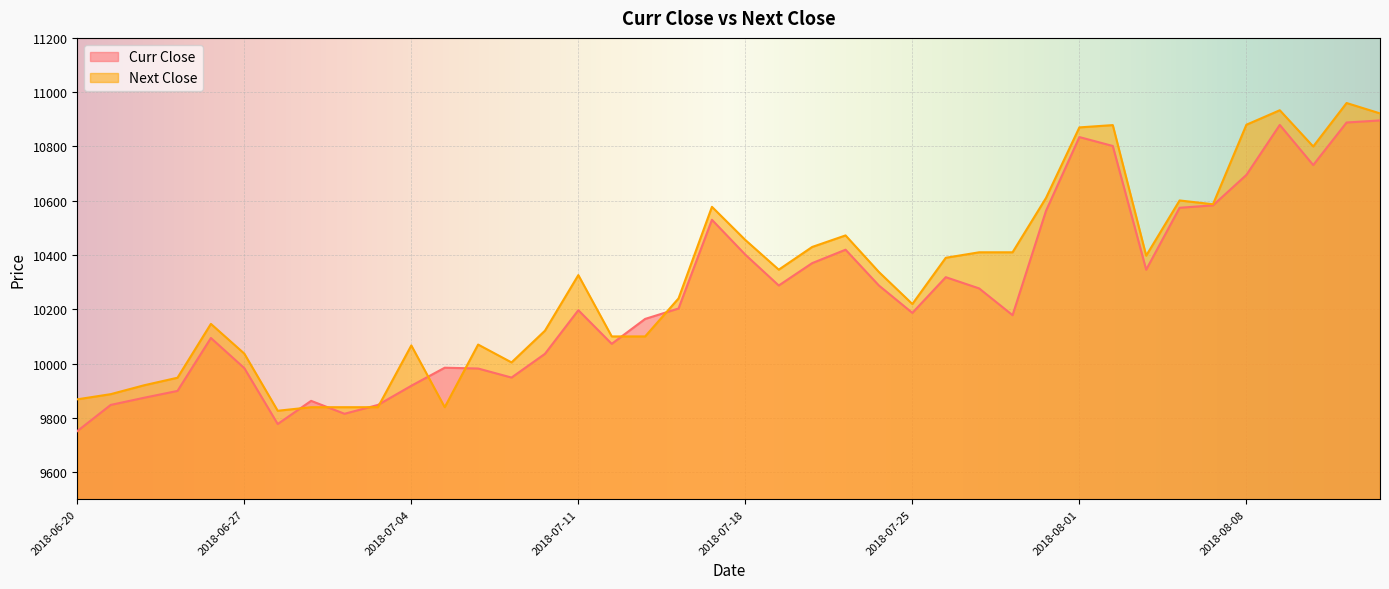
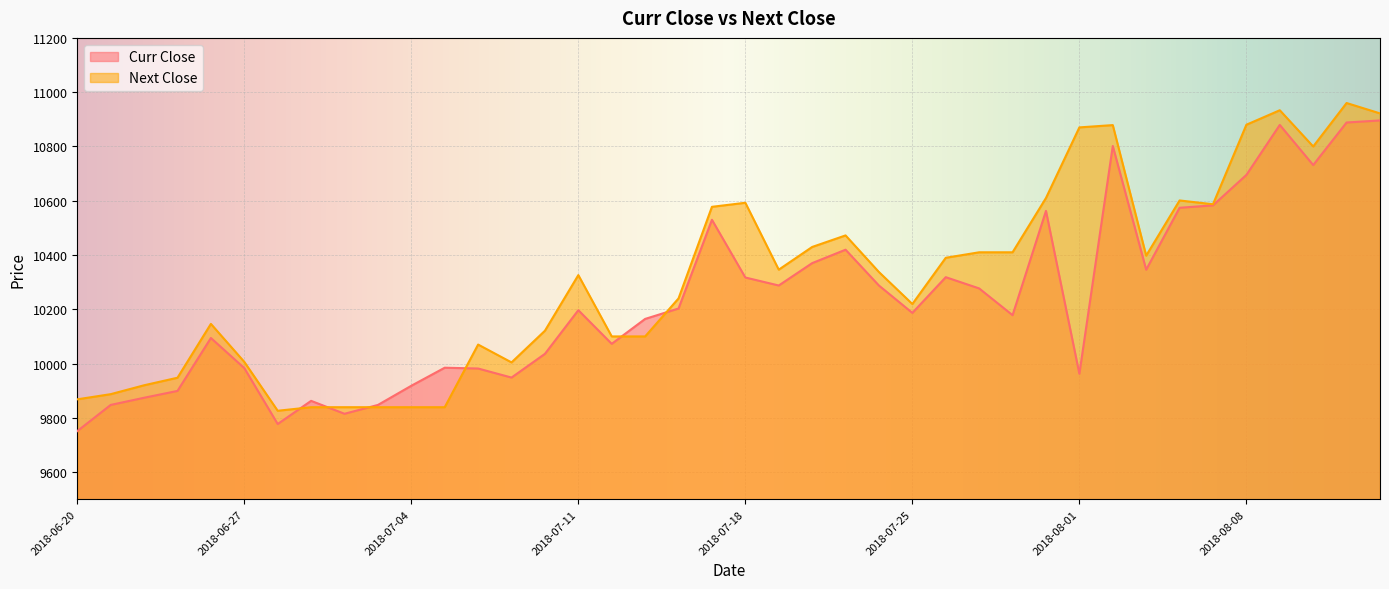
Next Close, 2018-06-27: 10040 -> 10010
Next Close, 2018-07-04: 10070 -> 9840
Curr Close, 2018-07-18: 10400 -> 10320
Next Close, 2018-07-18: 10460 -> 10590
Curr Close, 2018-08-01: 10830 -> 9960
